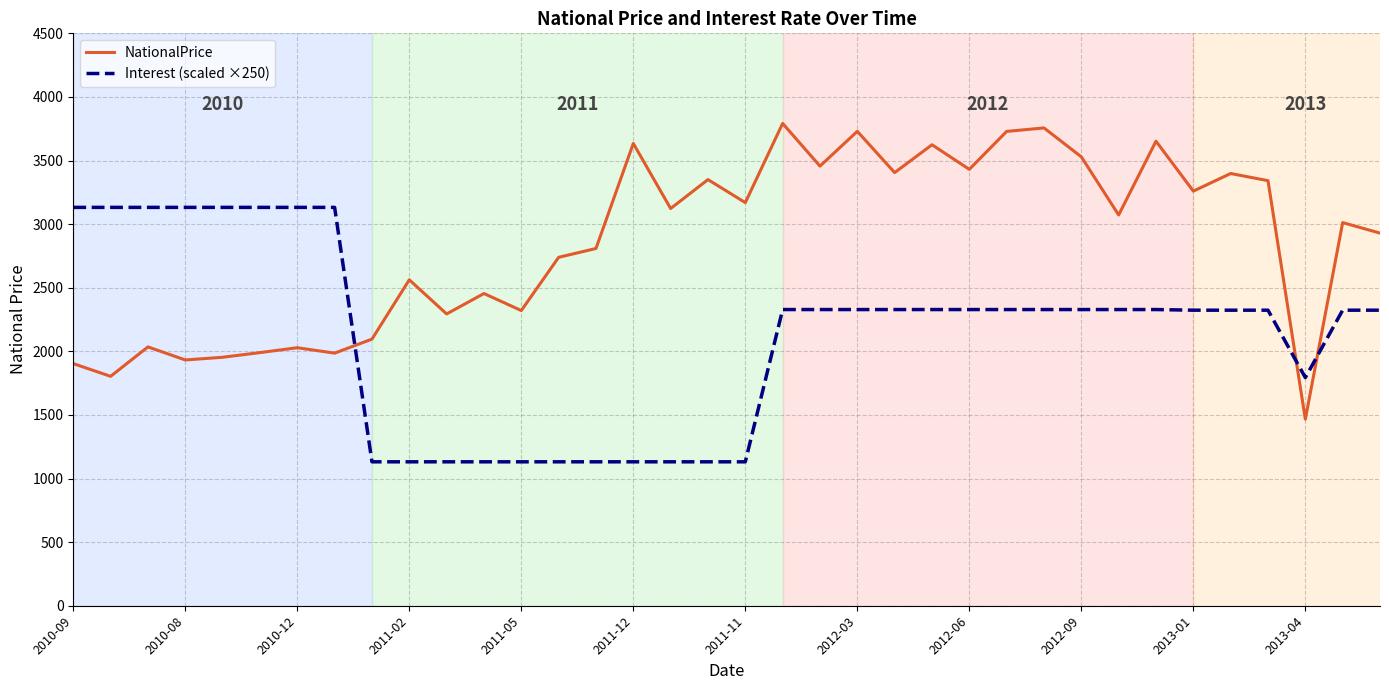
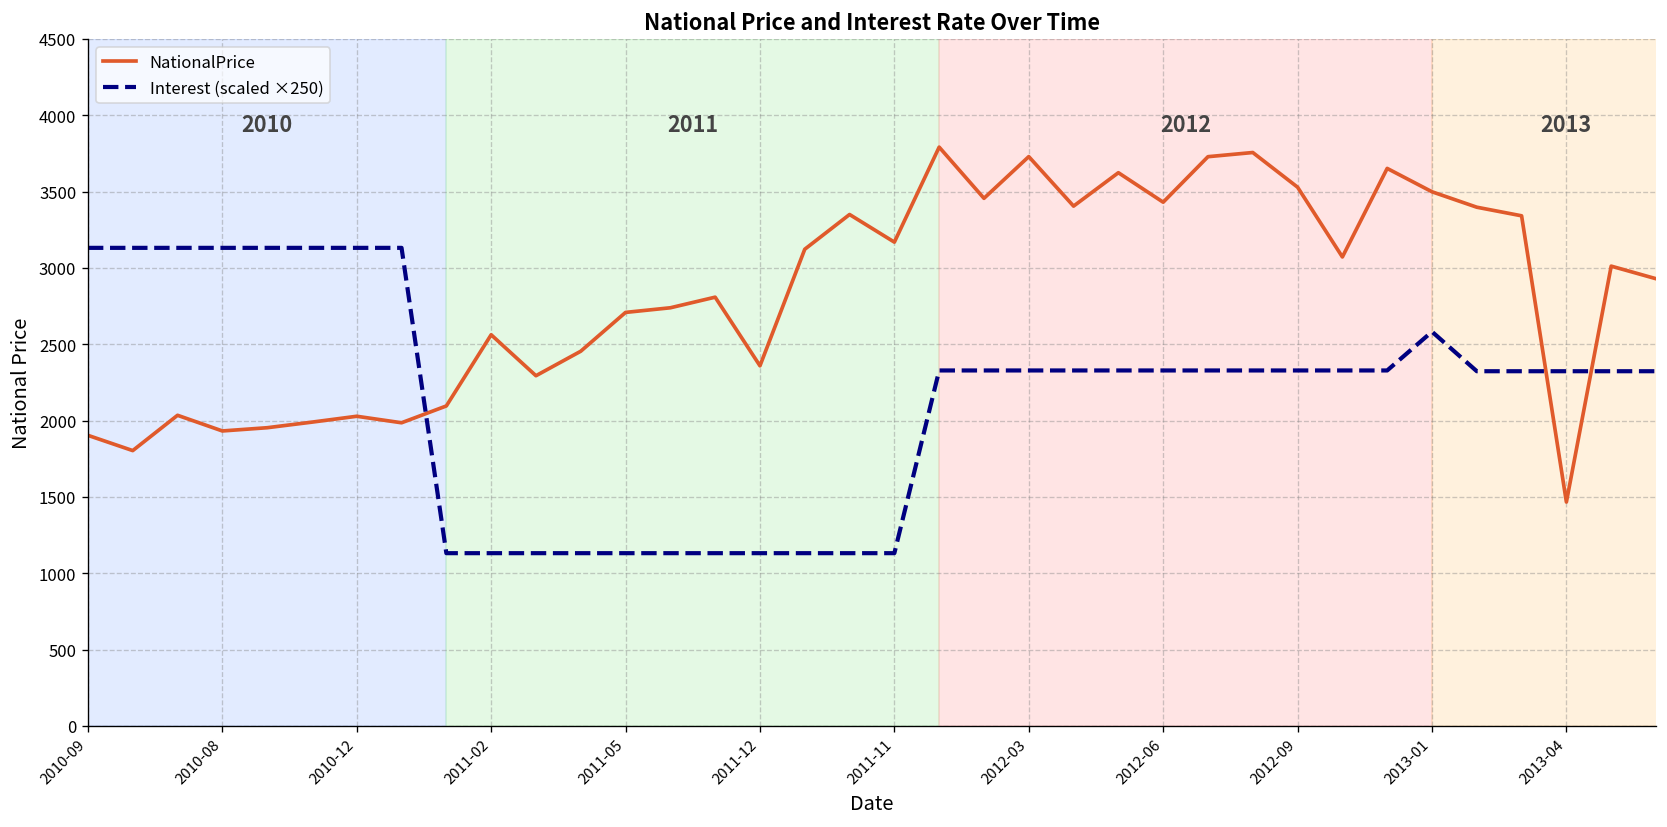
NationalPrice, 2011-05: 2320 -> 2710
NationalPrice, 2011-12: 3630 -> 2360
NationalPrice, 2013-01: 3260 -> 3500
Interest (scaled ×250), 2013-01: 2320 -> 2580
Interest (scaled ×250), 2013-04: 1790 -> 2320
